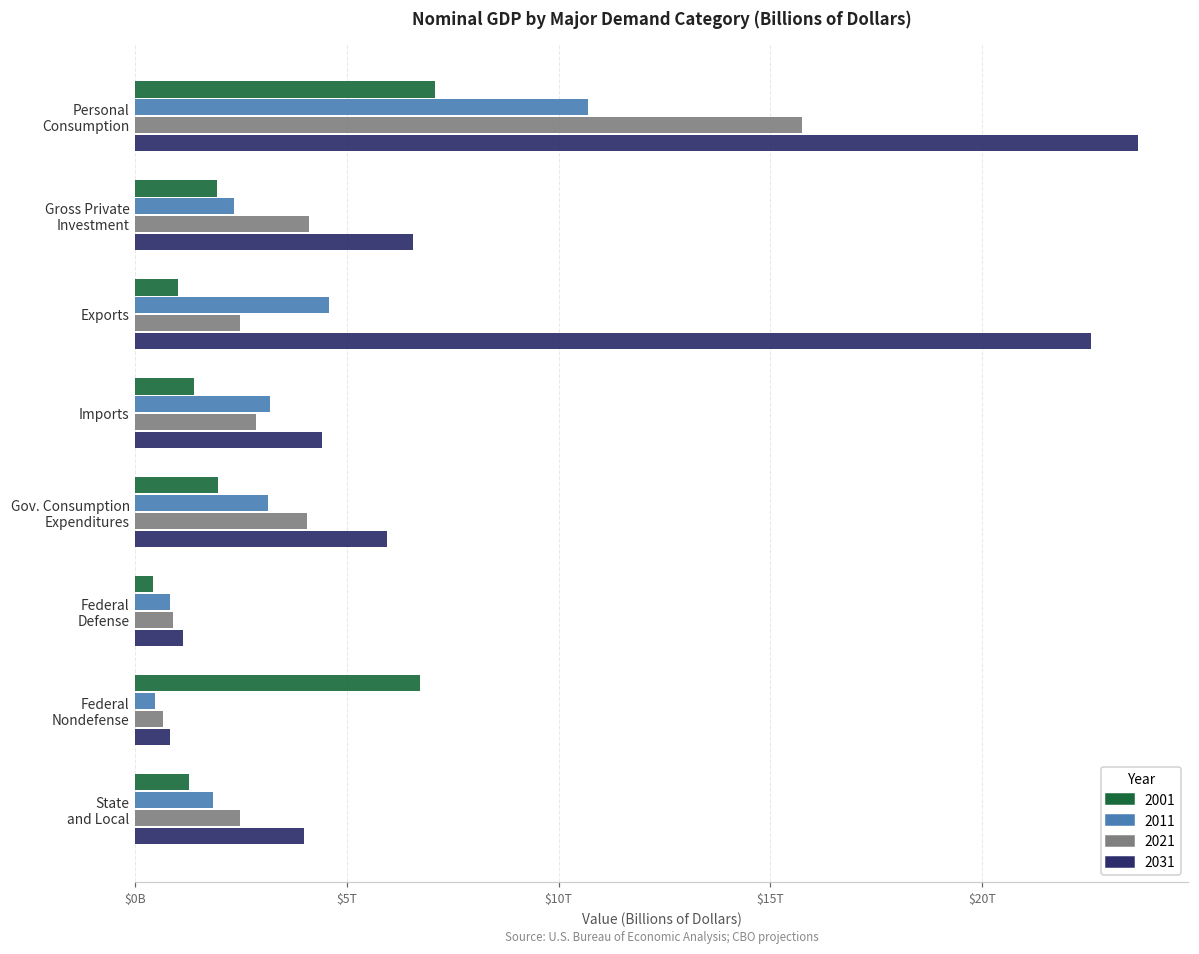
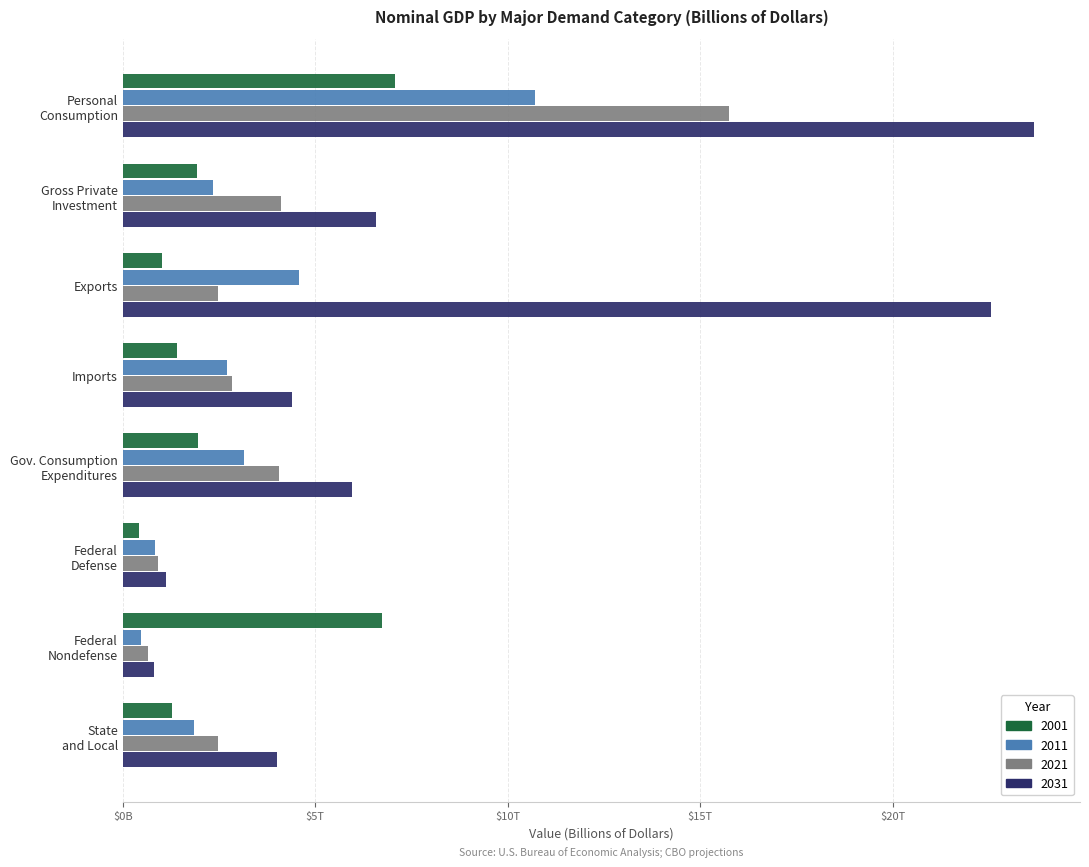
2011, Imports: $3.2T -> $2.7T
